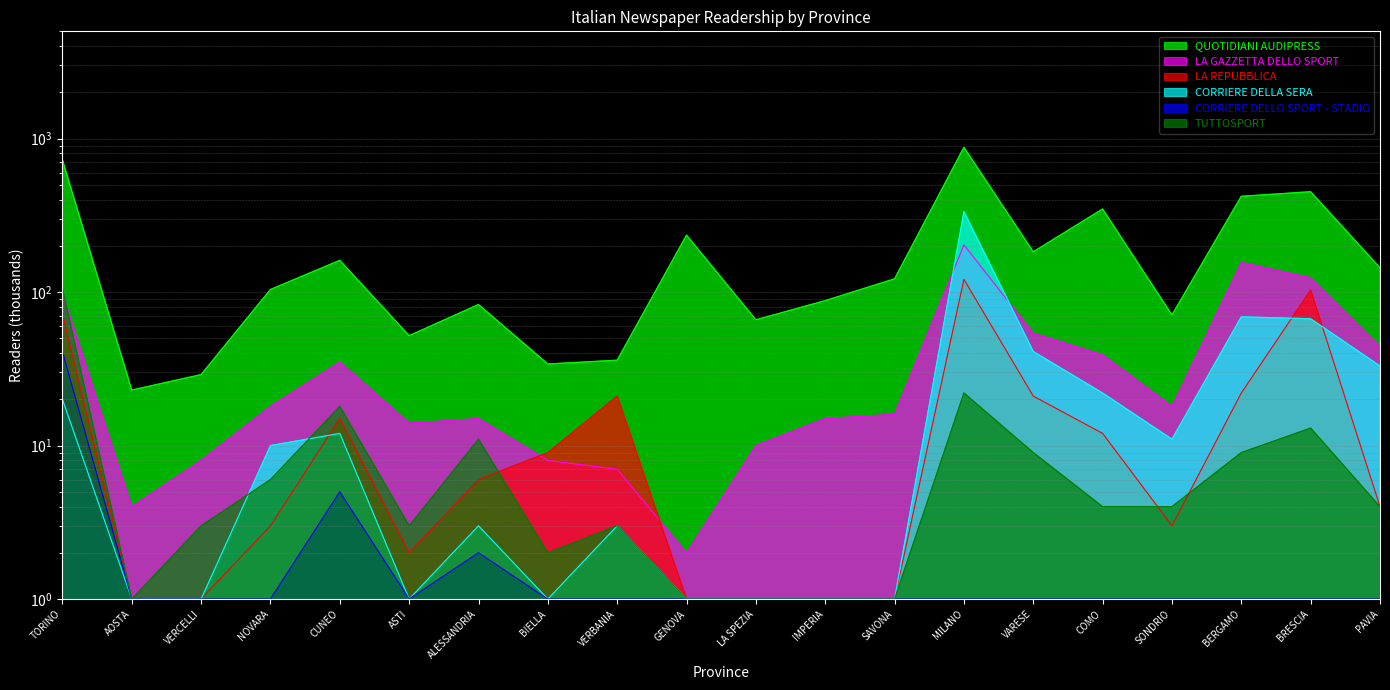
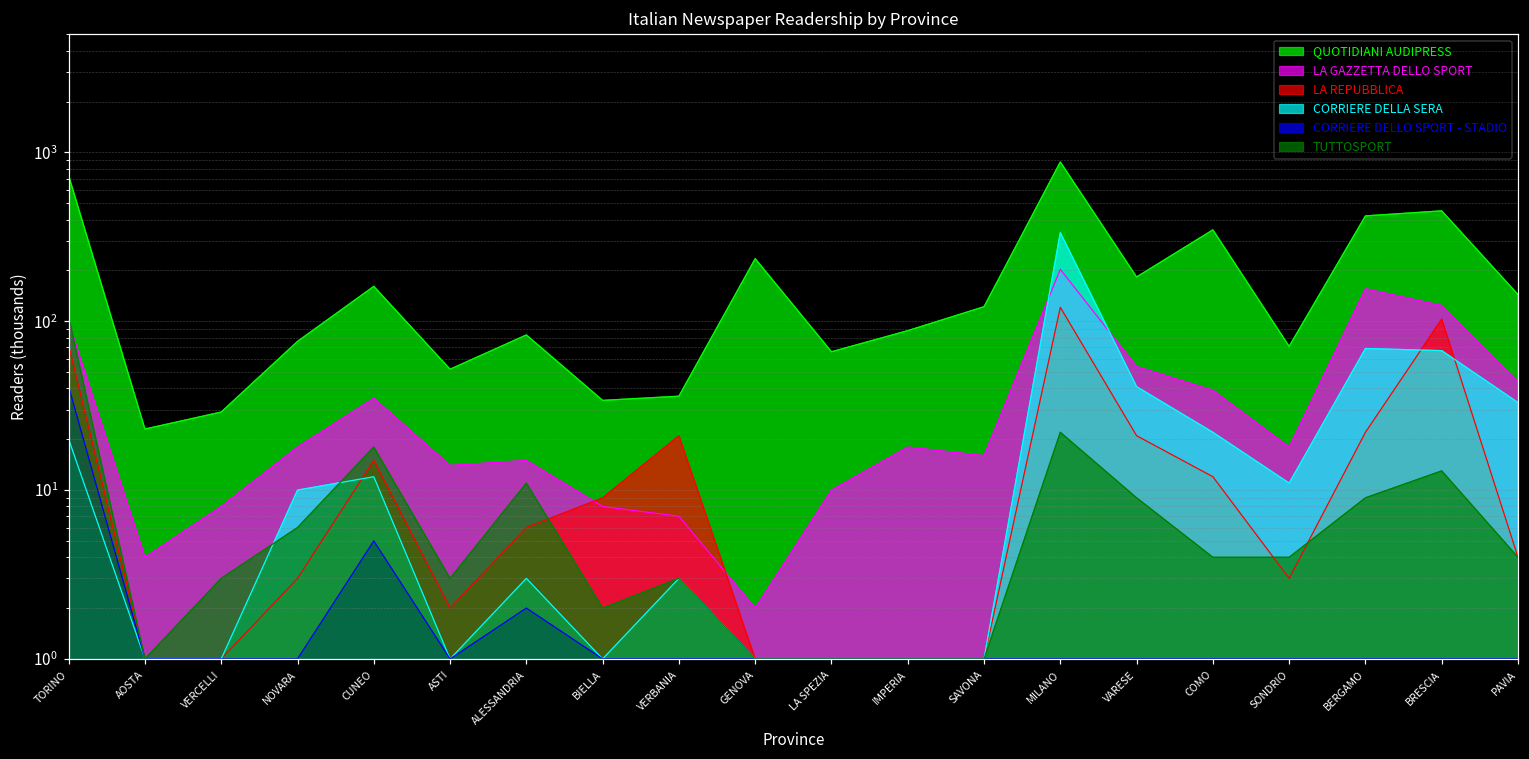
QUOTIDIANI AUDIPRESS, NOVARA: 100 -> 80
LA GAZZETTA DELLO SPORT, IMPERIA: 15 -> 18
